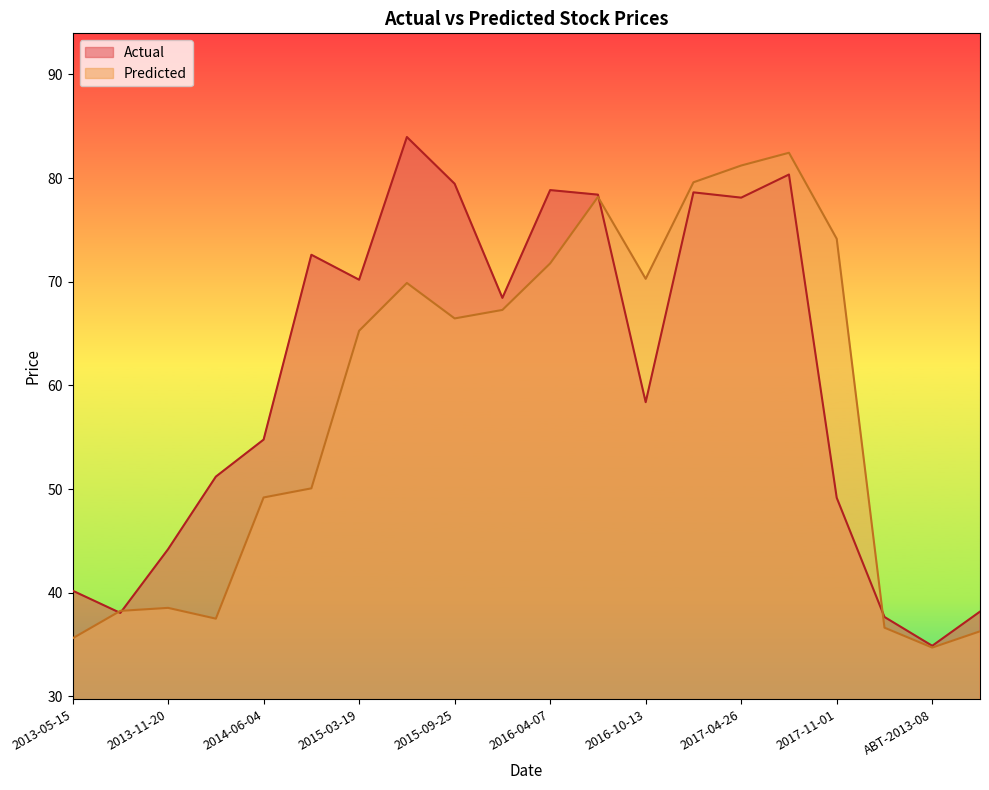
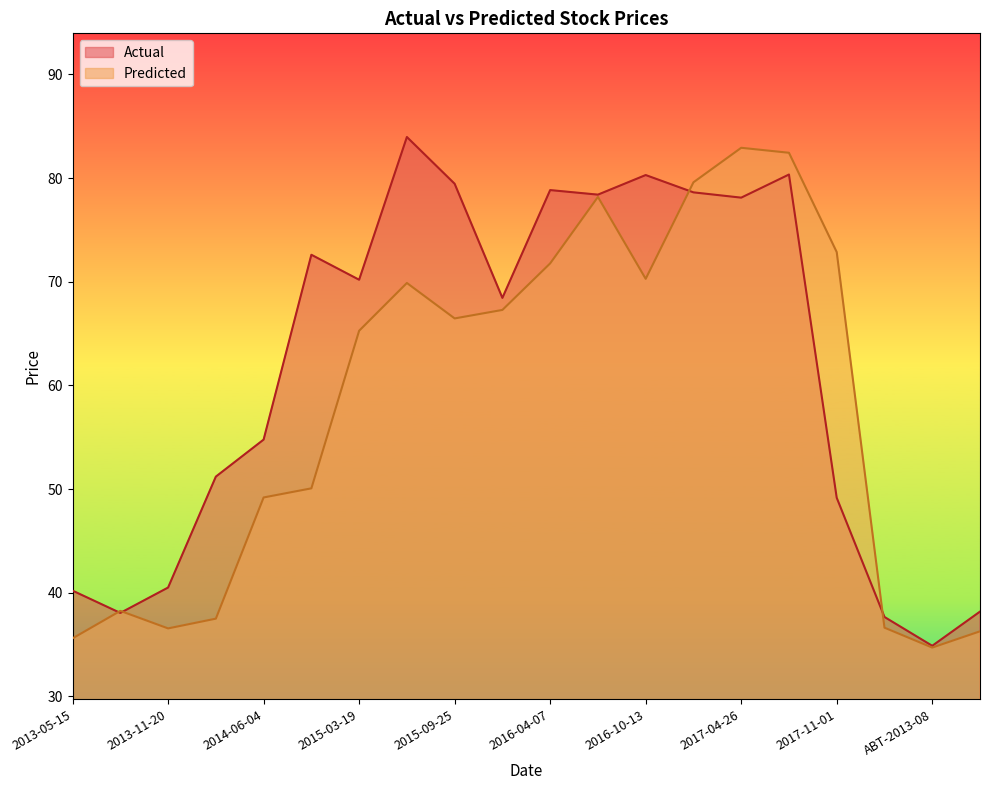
Actual, 2013-11-20: 44.2 -> 40.5
Predicted, 2013-11-20: 38.5 -> 36.6
Actual, 2016-10-13: 58.4 -> 80.3
Predicted, 2017-04-26: 81.2 -> 82.9
Predicted, 2017-11-01: 74.1 -> 72.9
